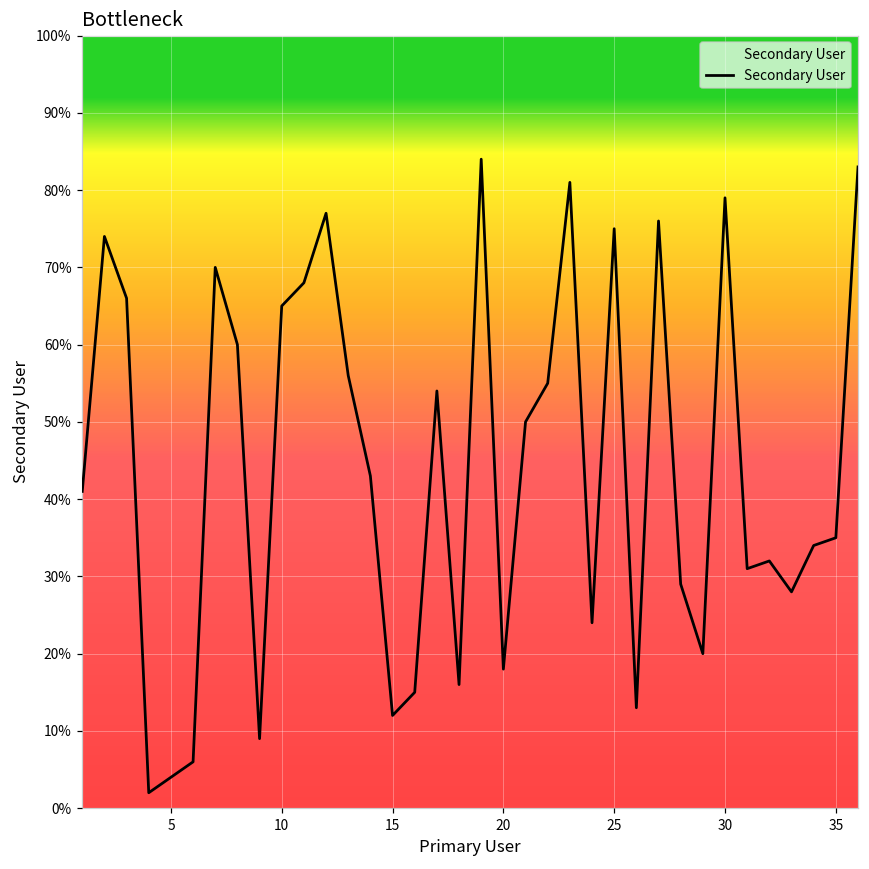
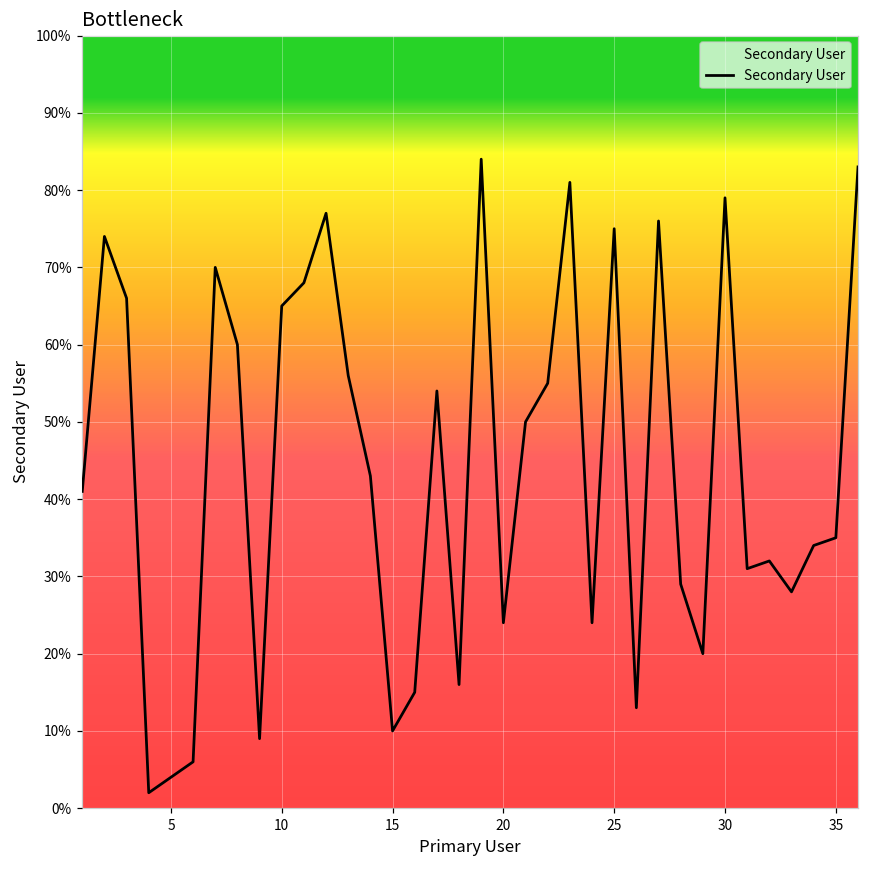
15: 12% -> 10%
20: 18% -> 24%
